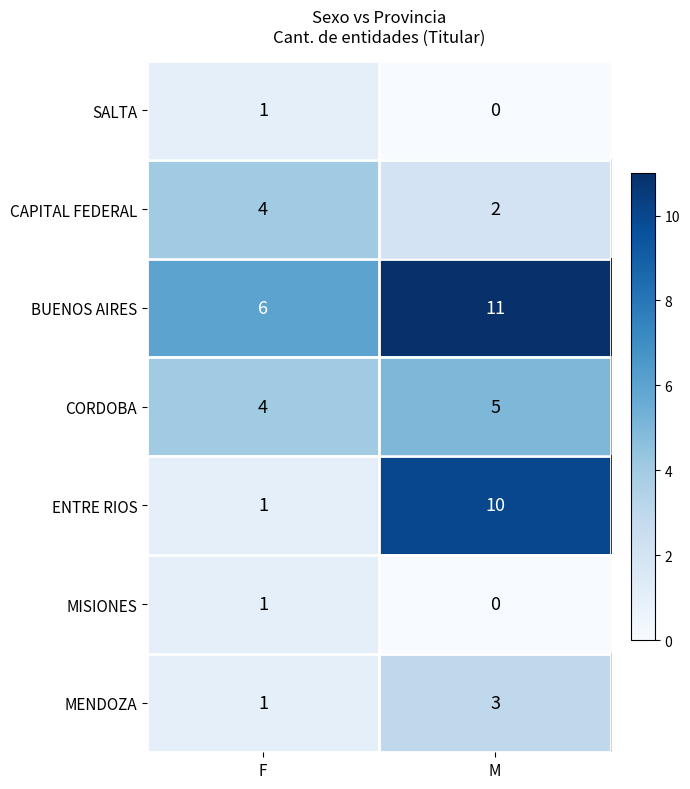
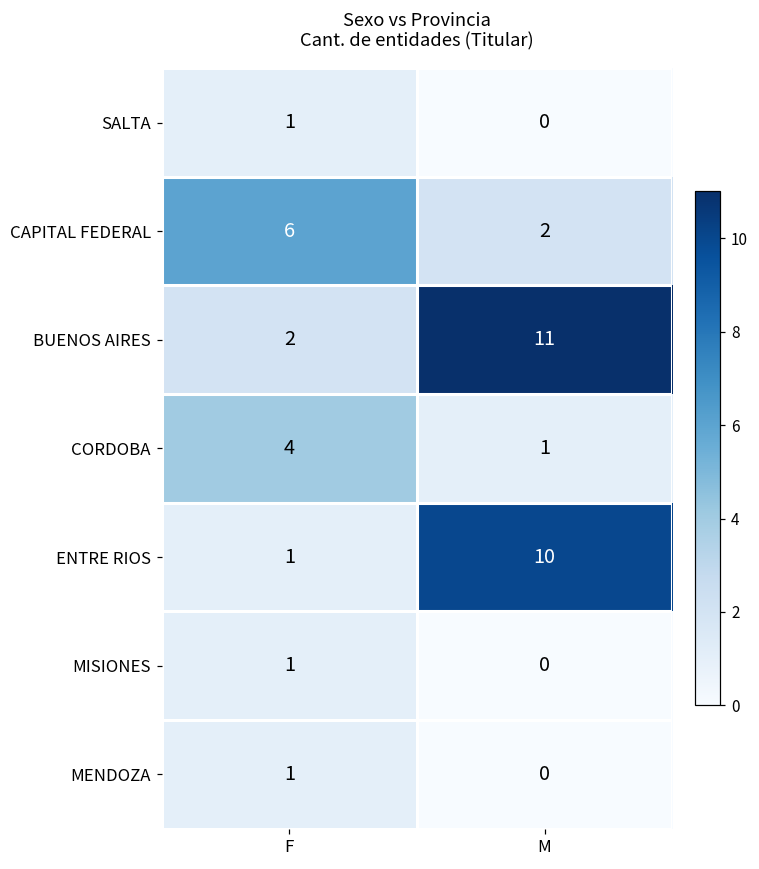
CAPITAL FEDERAL, F: 4 -> 6
BUENOS AIRES, F: 6 -> 2
CORDOBA, M: 5 -> 1
MENDOZA, M: 3 -> 0
